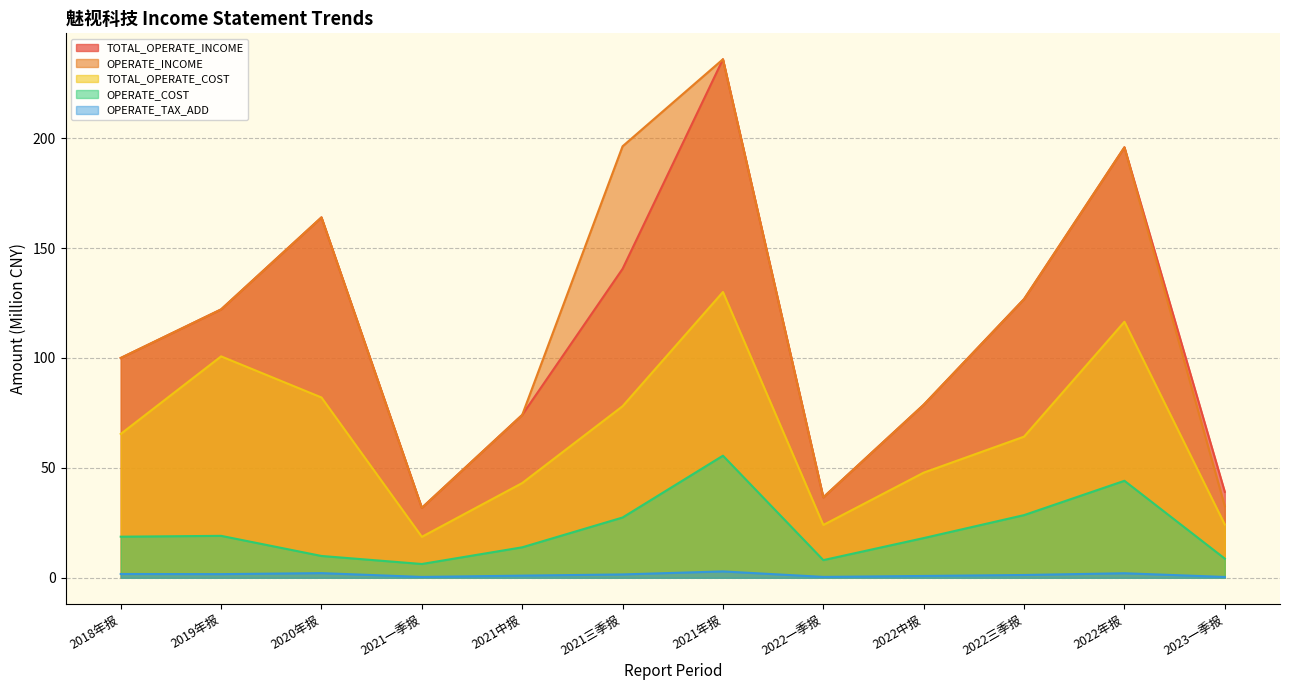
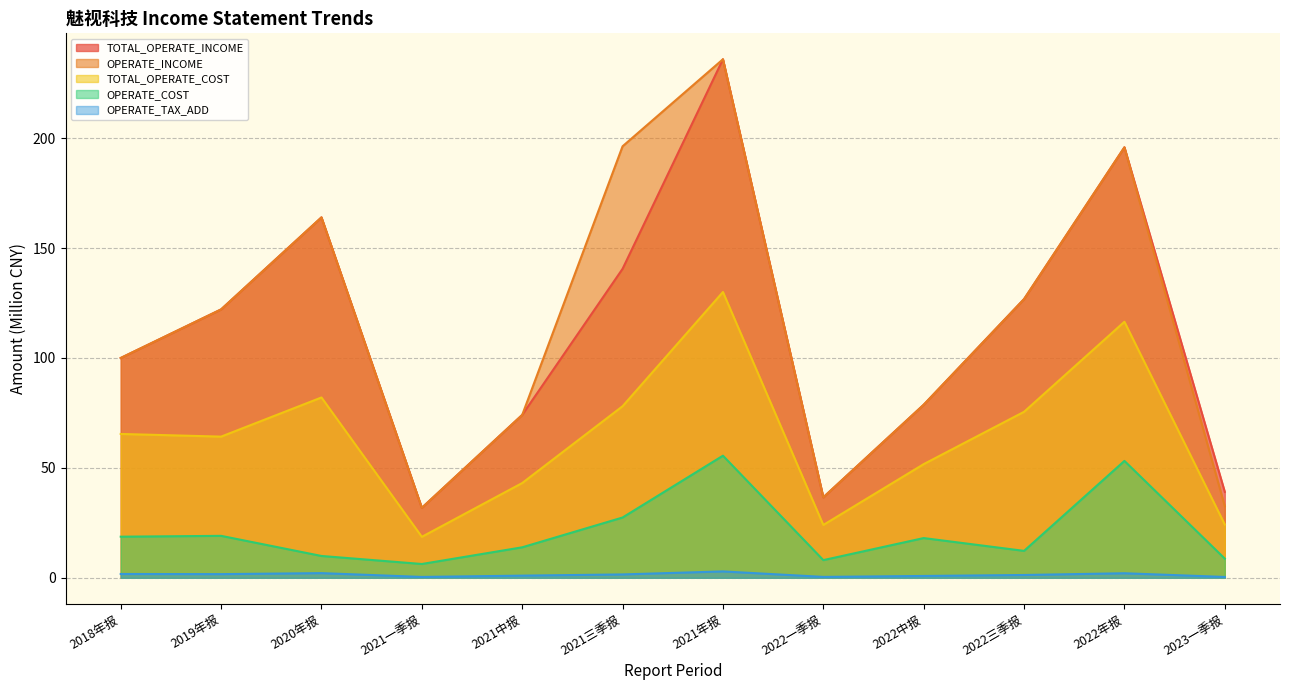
TOTAL_OPERATE_COST, 2019年报: 101 -> 64
TOTAL_OPERATE_COST, 2022中报: 48 -> 52
TOTAL_OPERATE_COST, 2022三季报: 64 -> 75
OPERATE_COST, 2022三季报: 29 -> 12
OPERATE_COST, 2022年报: 44 -> 53
